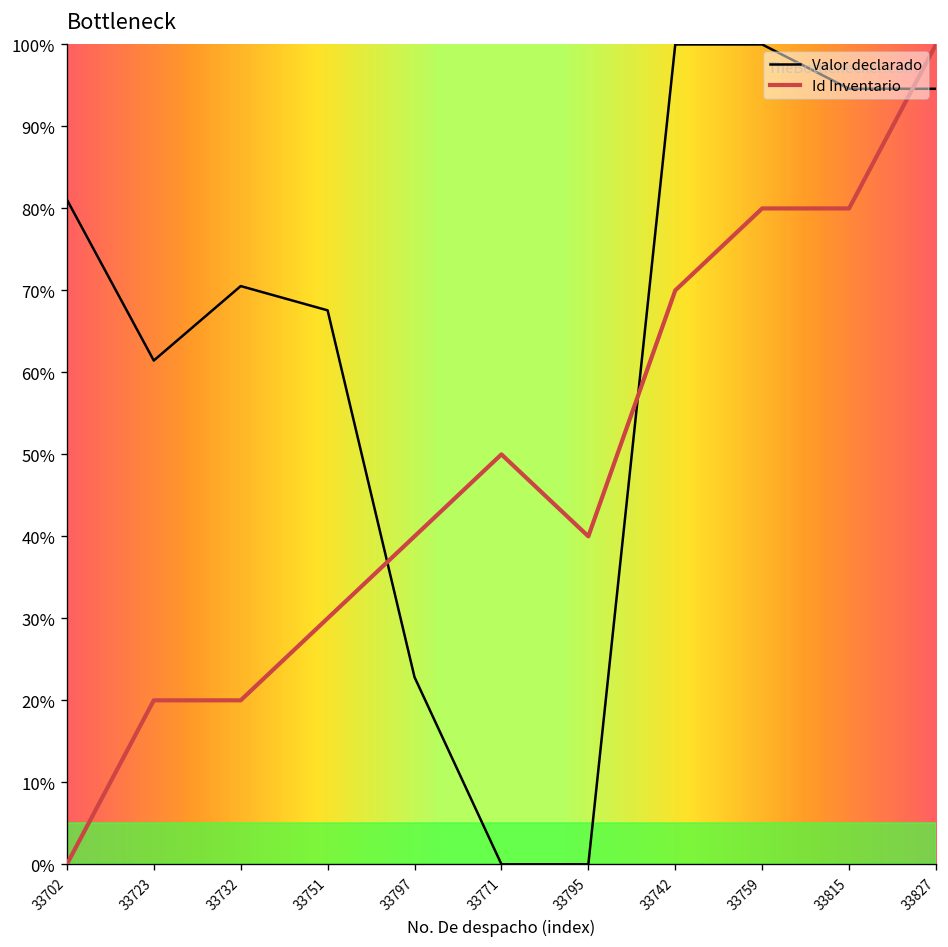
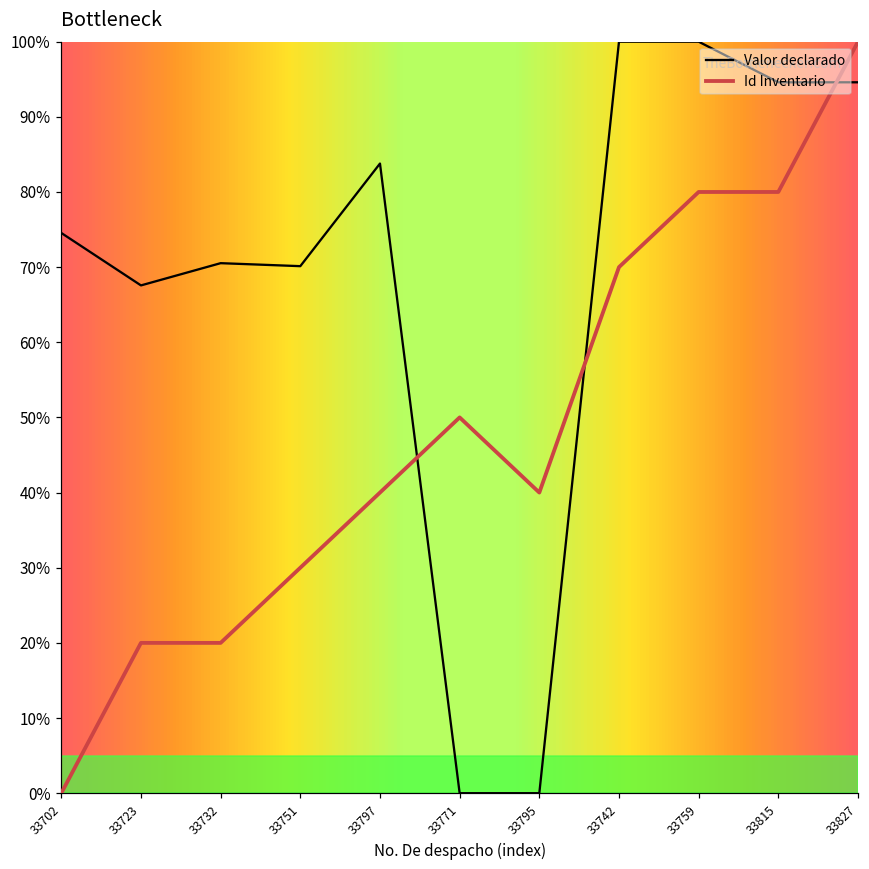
Valor declarado, 33702: 81% -> 75%
Valor declarado, 33723: 61% -> 68%
Valor declarado, 33751: 68% -> 70%
Valor declarado, 33797: 23% -> 84%
